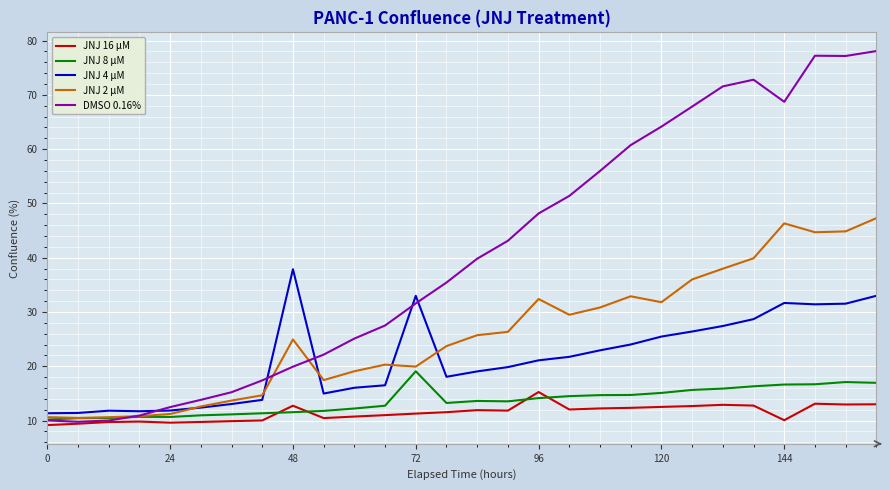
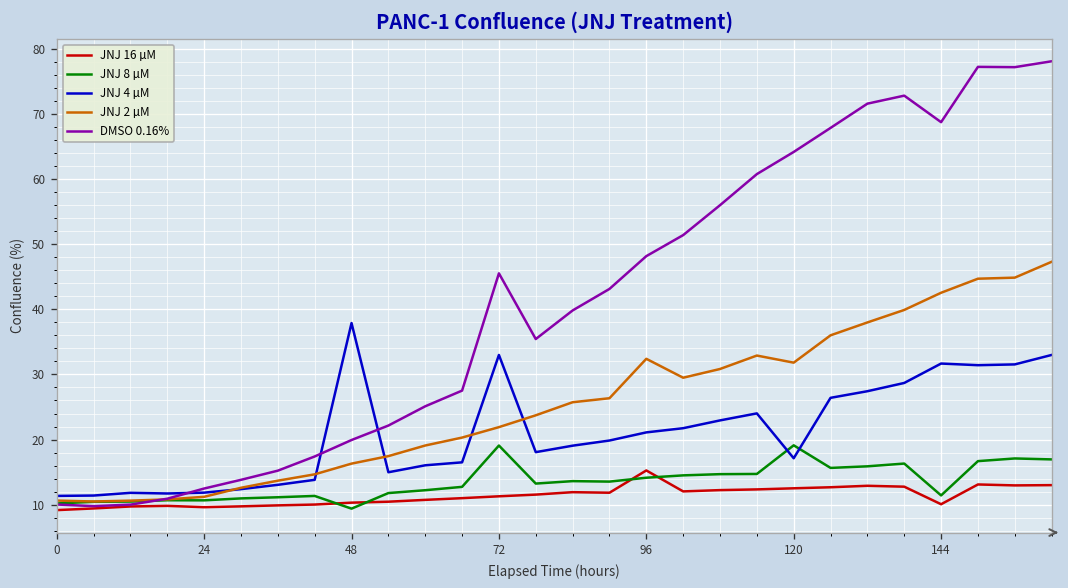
JNJ 16 µM, 48: 13 -> 10
JNJ 8 µM, 48: 12 -> 9
JNJ 2 µM, 48: 25 -> 16
JNJ 2 µM, 72: 20 -> 22
DMSO 0.16%, 72: 32 -> 46
JNJ 8 µM, 120: 15 -> 19
JNJ 4 µM, 120: 25 -> 17
JNJ 8 µM, 144: 17 -> 11
JNJ 2 µM, 144: 46 -> 43
